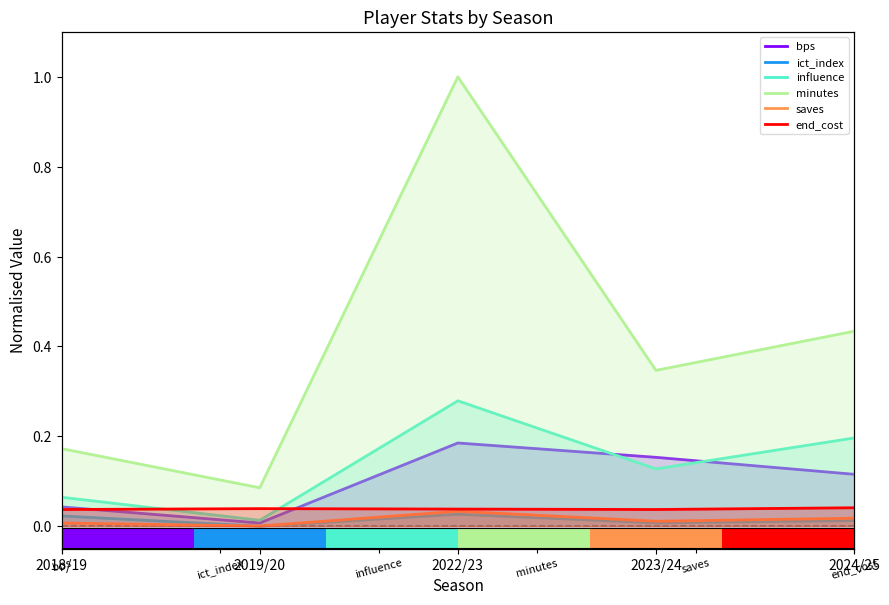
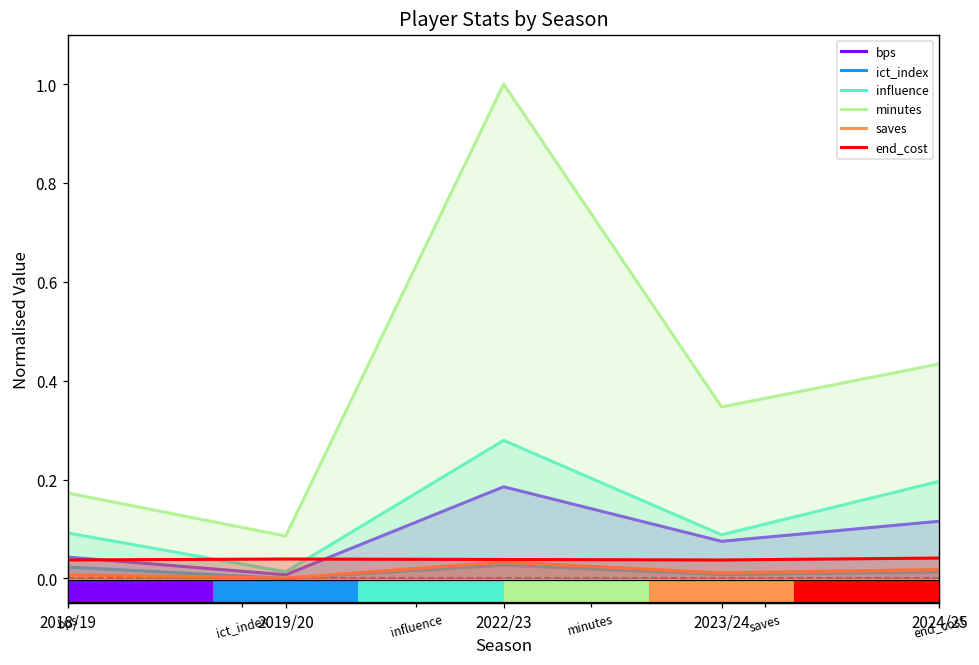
influence, 2018/19: 0.06 -> 0.09
bps, 2023/24: 0.15 -> 0.07
influence, 2023/24: 0.13 -> 0.09
